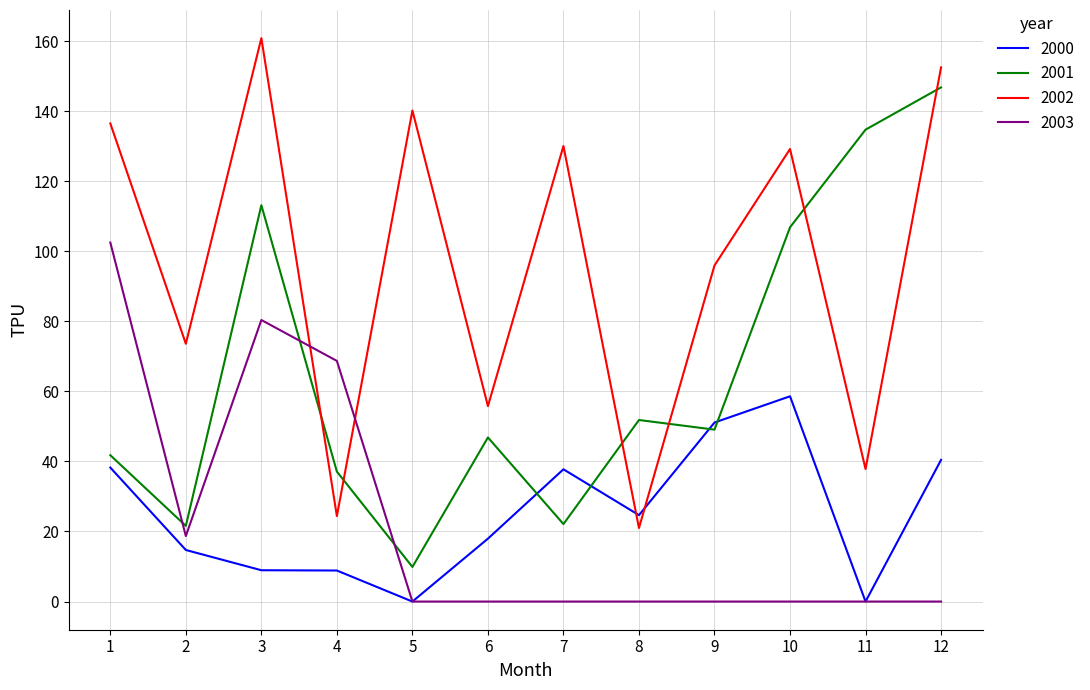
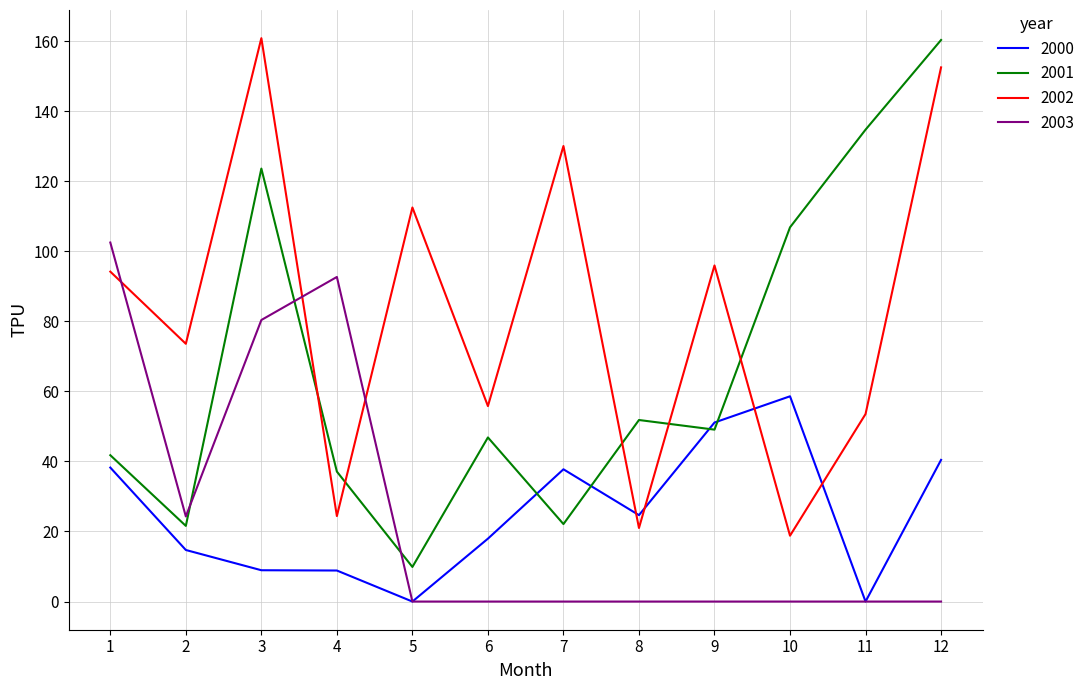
2002, 1: 137 -> 94
2003, 2: 19 -> 24
2001, 3: 113 -> 124
2003, 4: 69 -> 93
2002, 5: 140 -> 113
2002, 10: 129 -> 19
2002, 11: 38 -> 54
2001, 12: 147 -> 160
